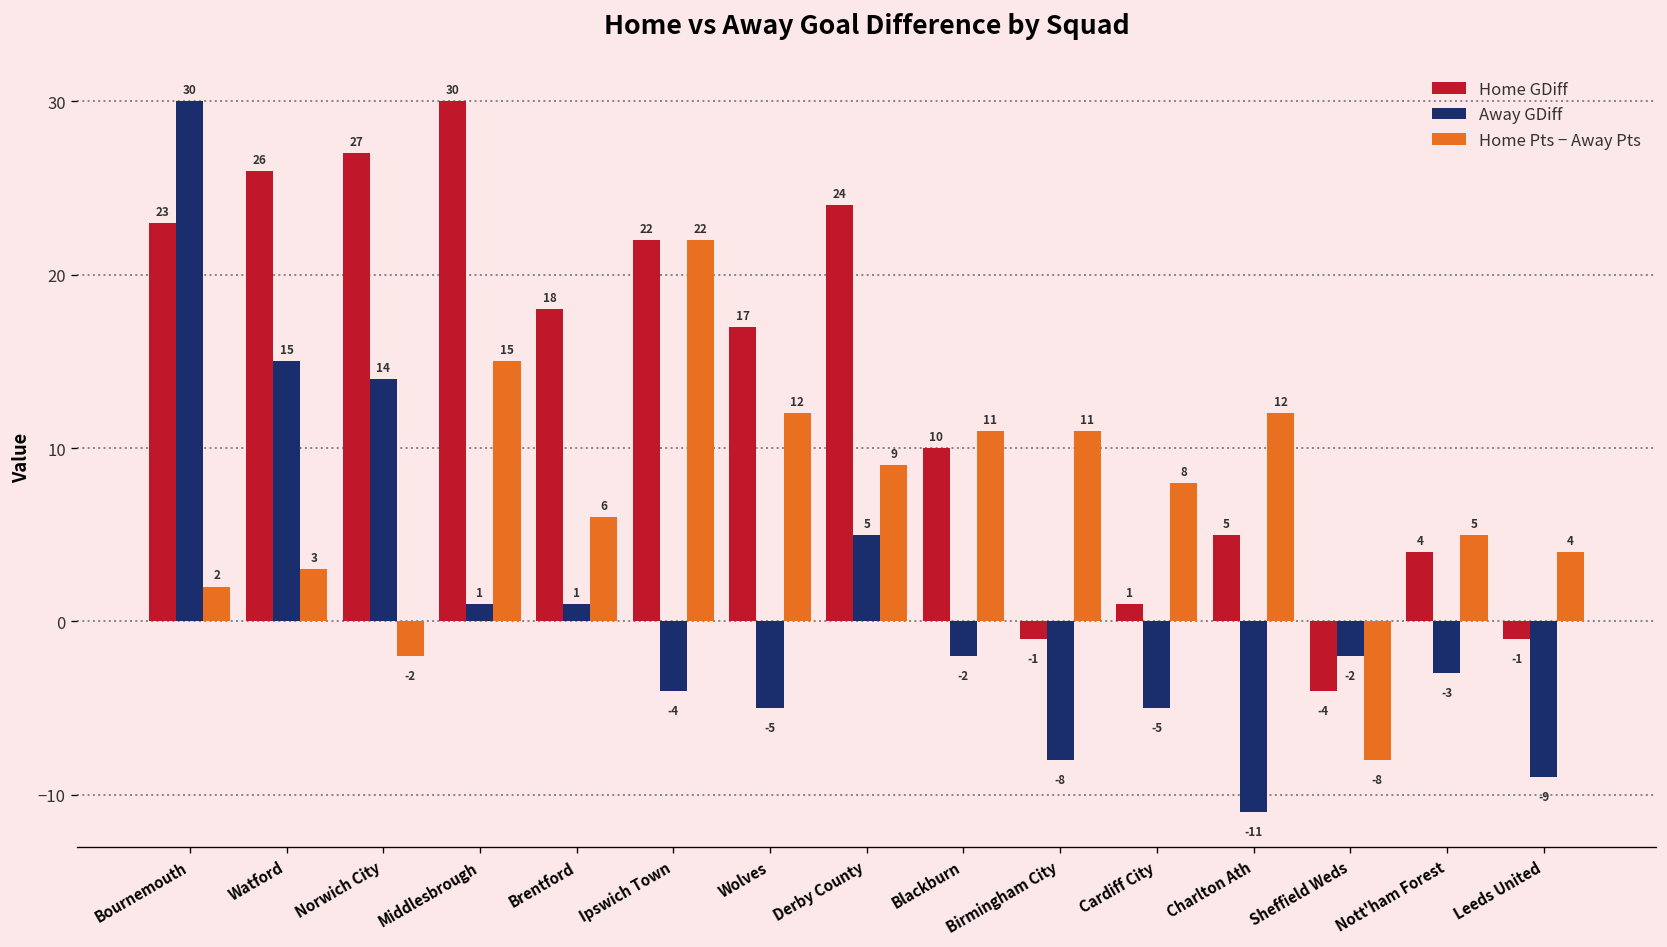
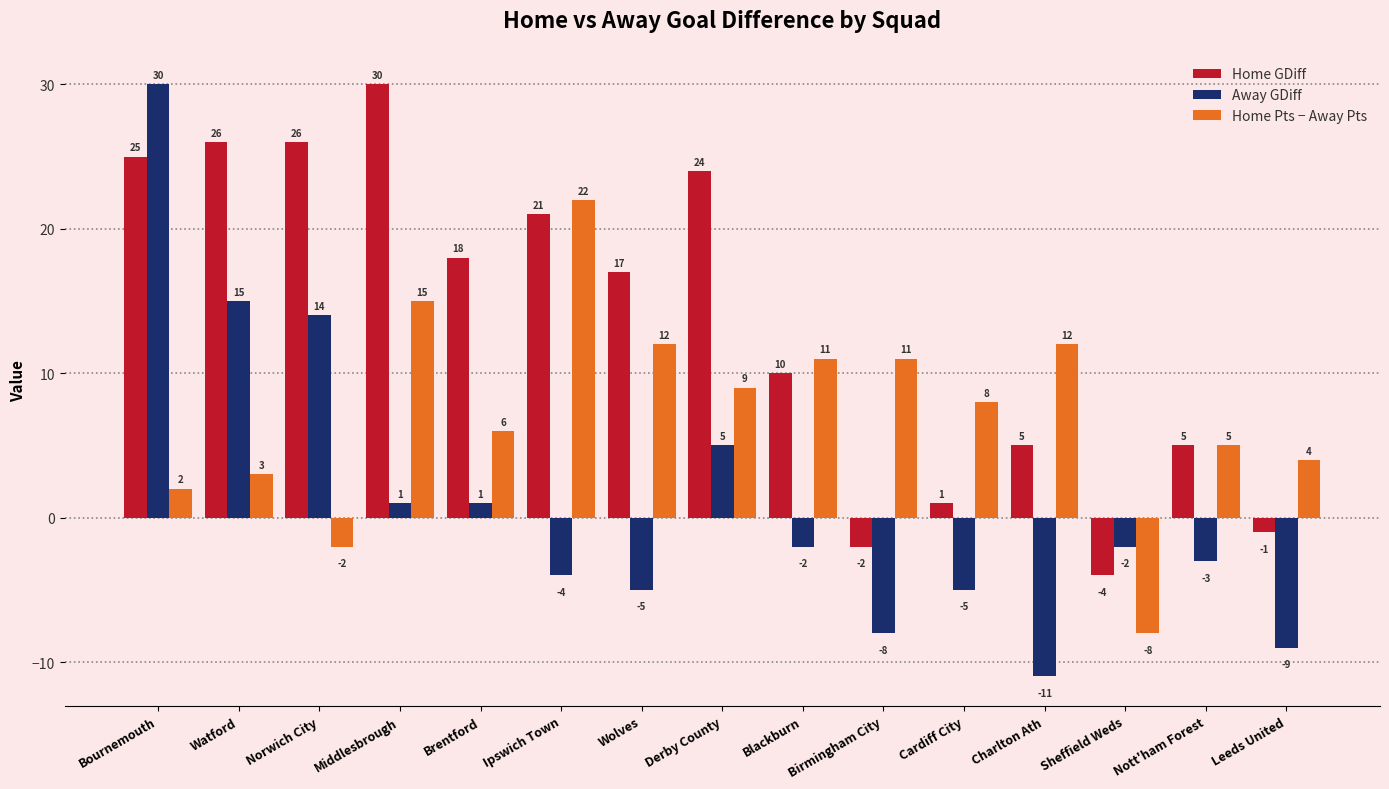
Home GDiff, Bournemouth: 23 -> 25
Home GDiff, Norwich City: 27 -> 26
Home GDiff, Ipswich Town: 22 -> 21
Home GDiff, Birmingham City: -1 -> -2
Home GDiff, Nott'ham Forest: 4 -> 5
